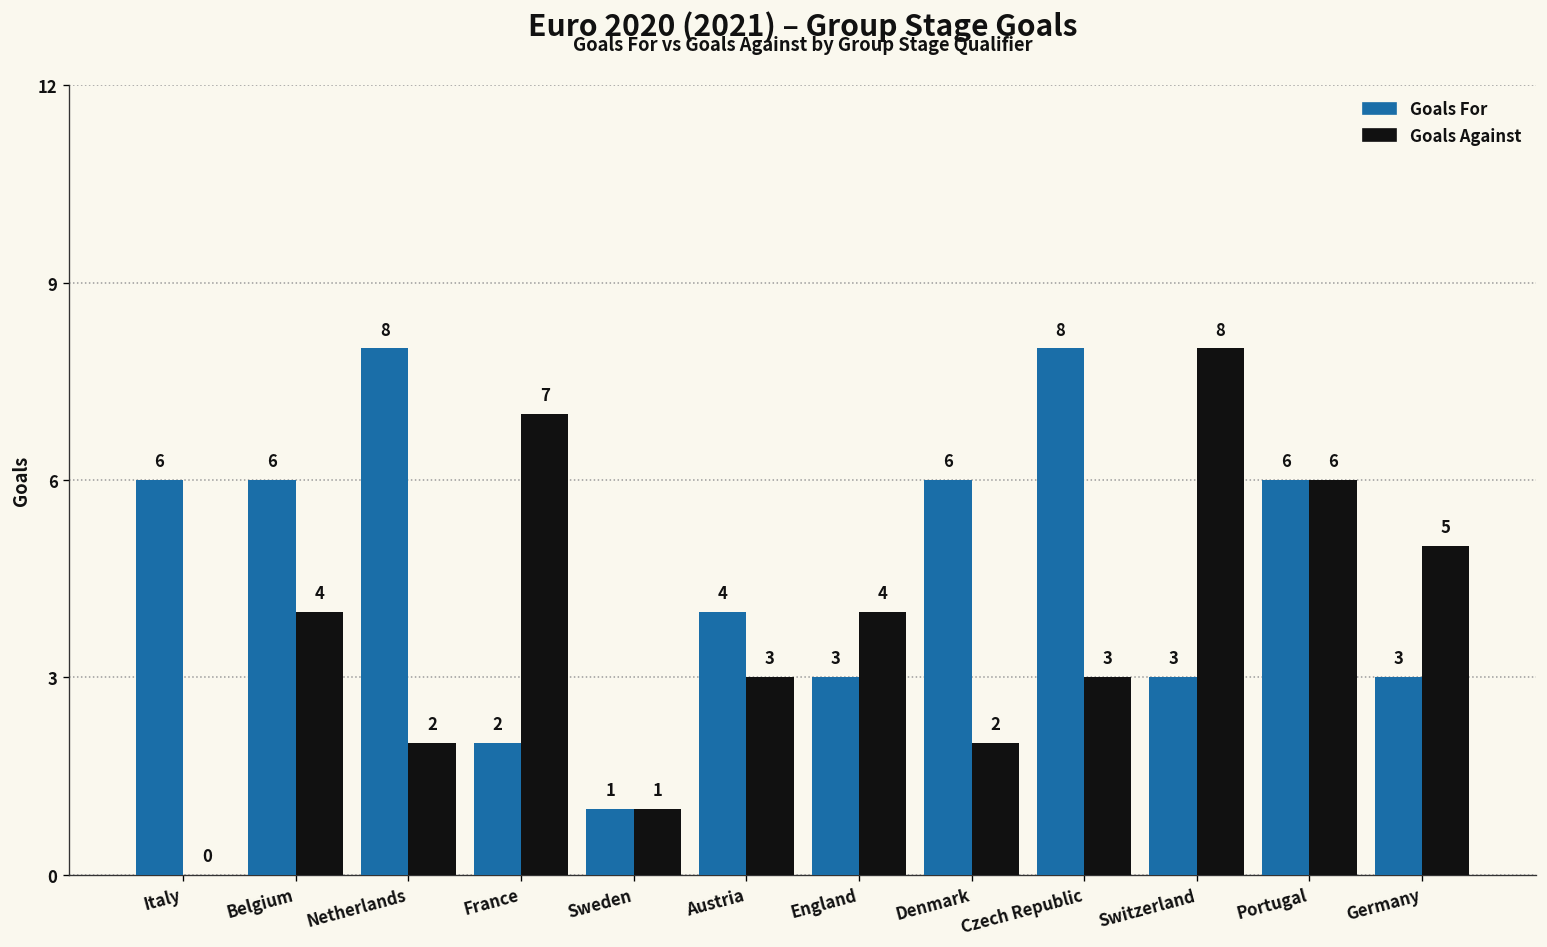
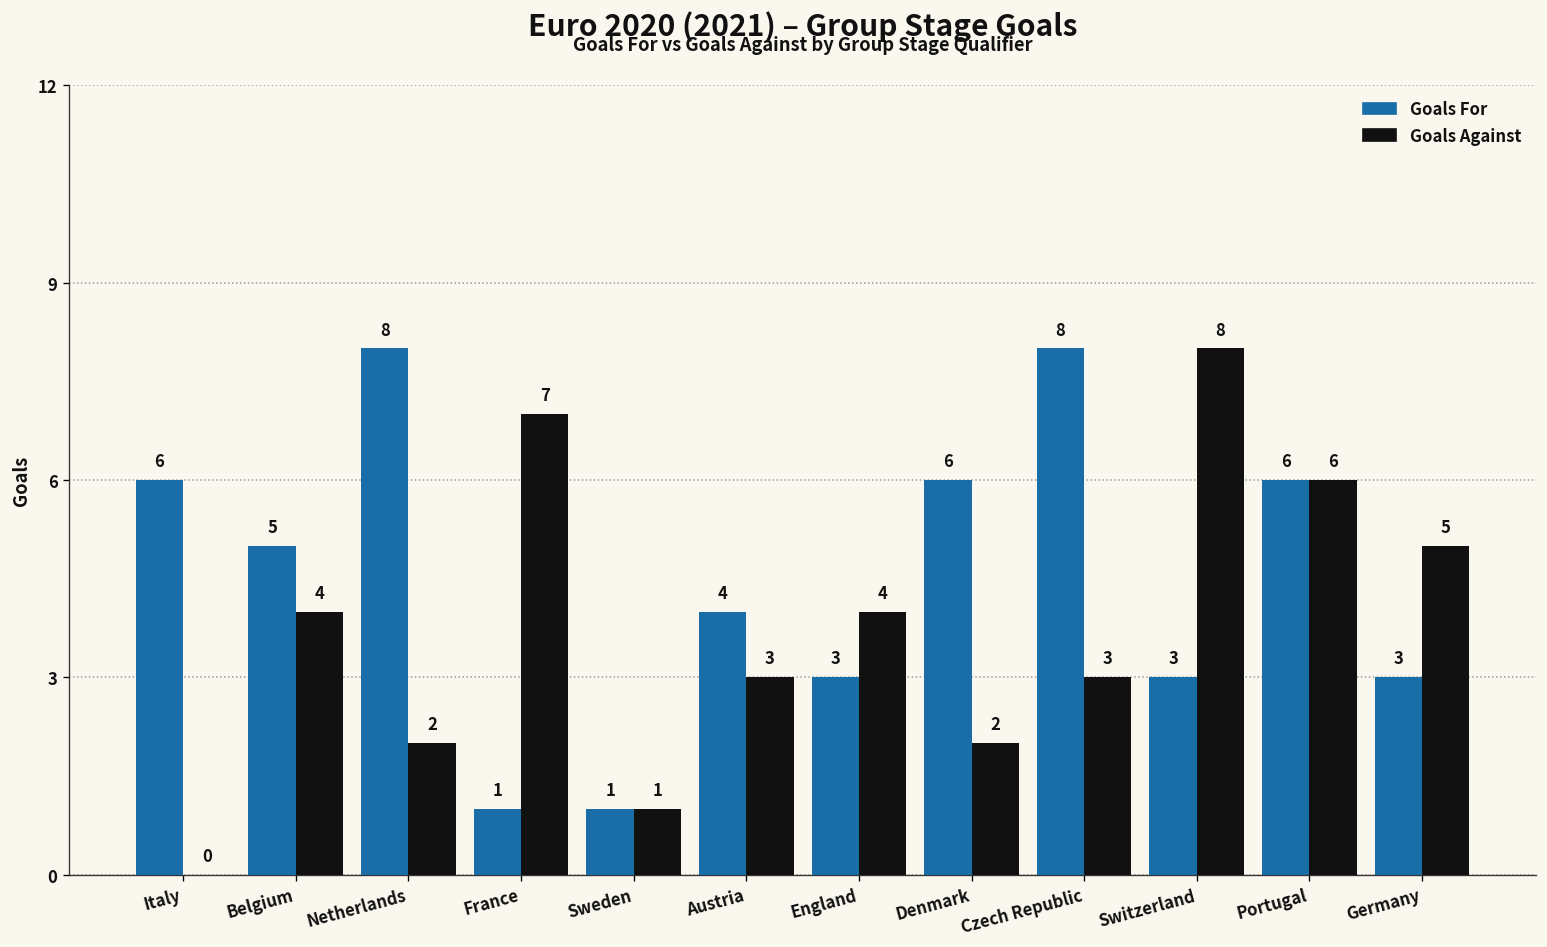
Goals For, Belgium: 6 -> 5
Goals For, France: 2 -> 1
